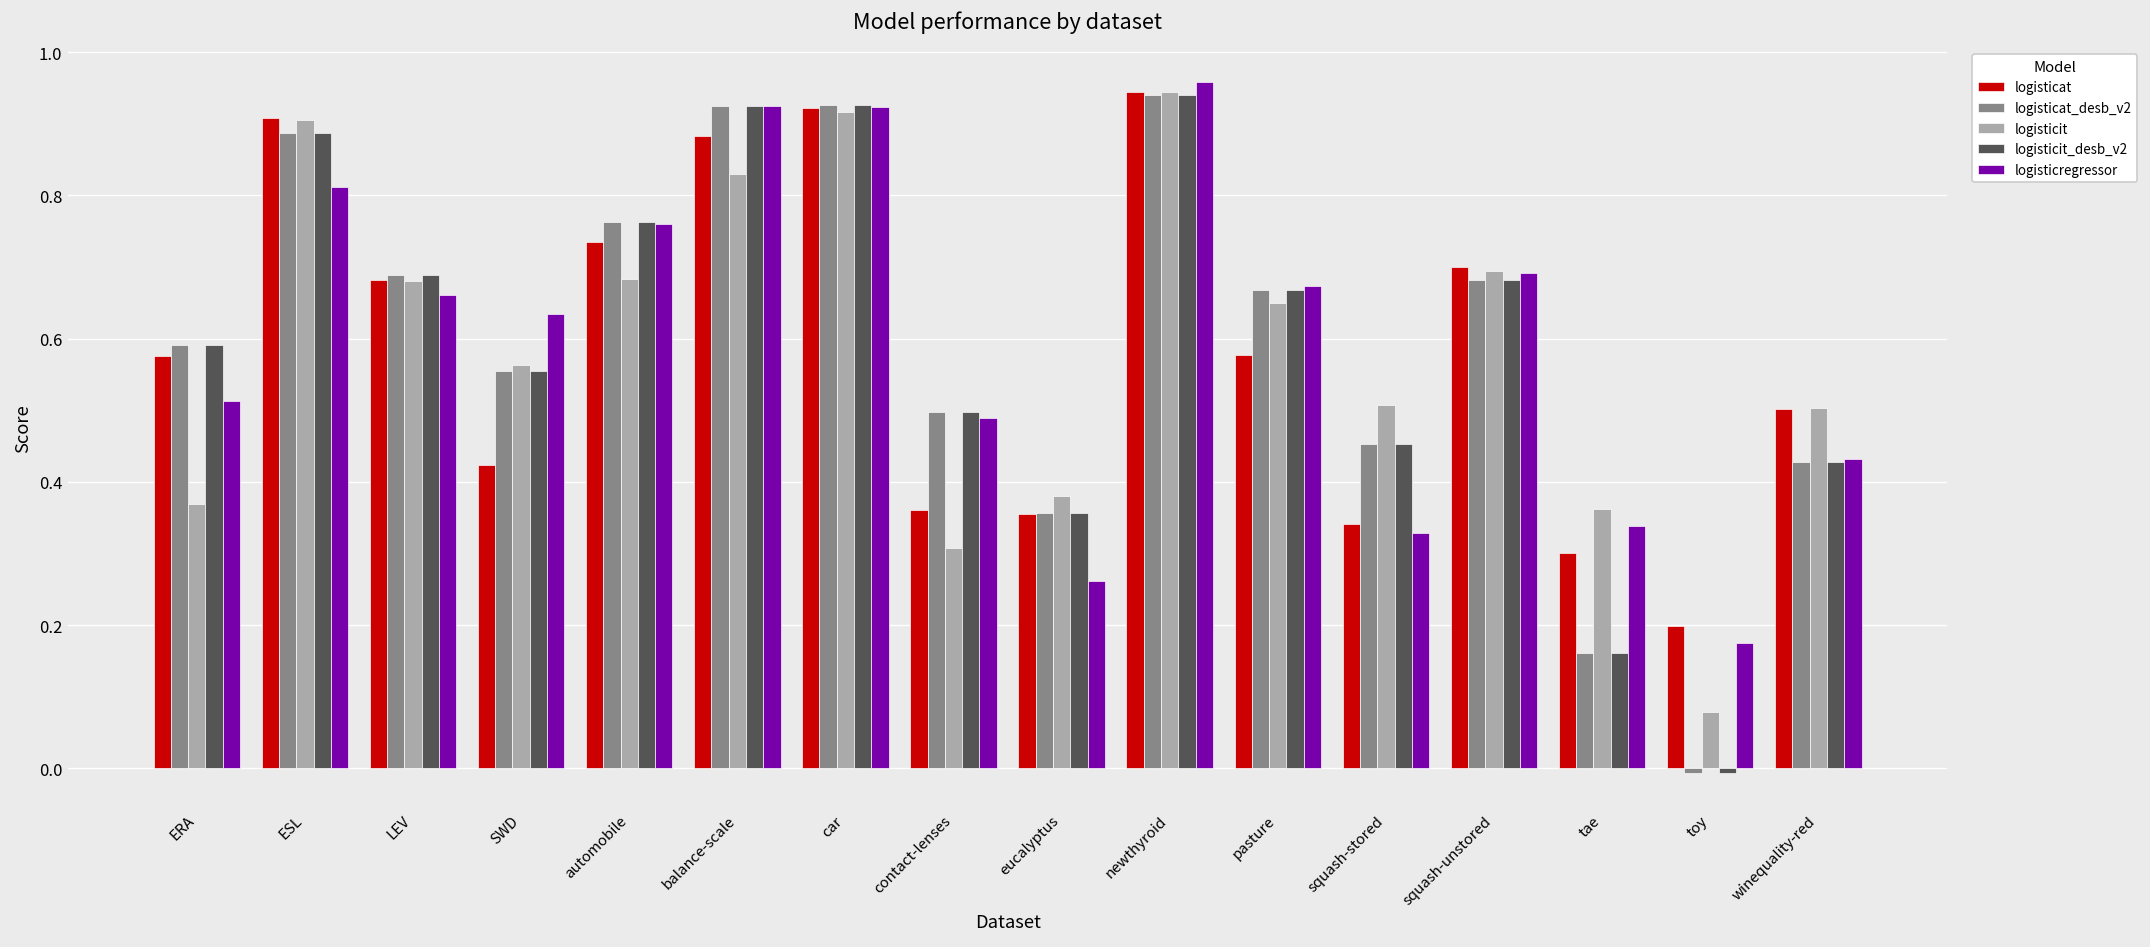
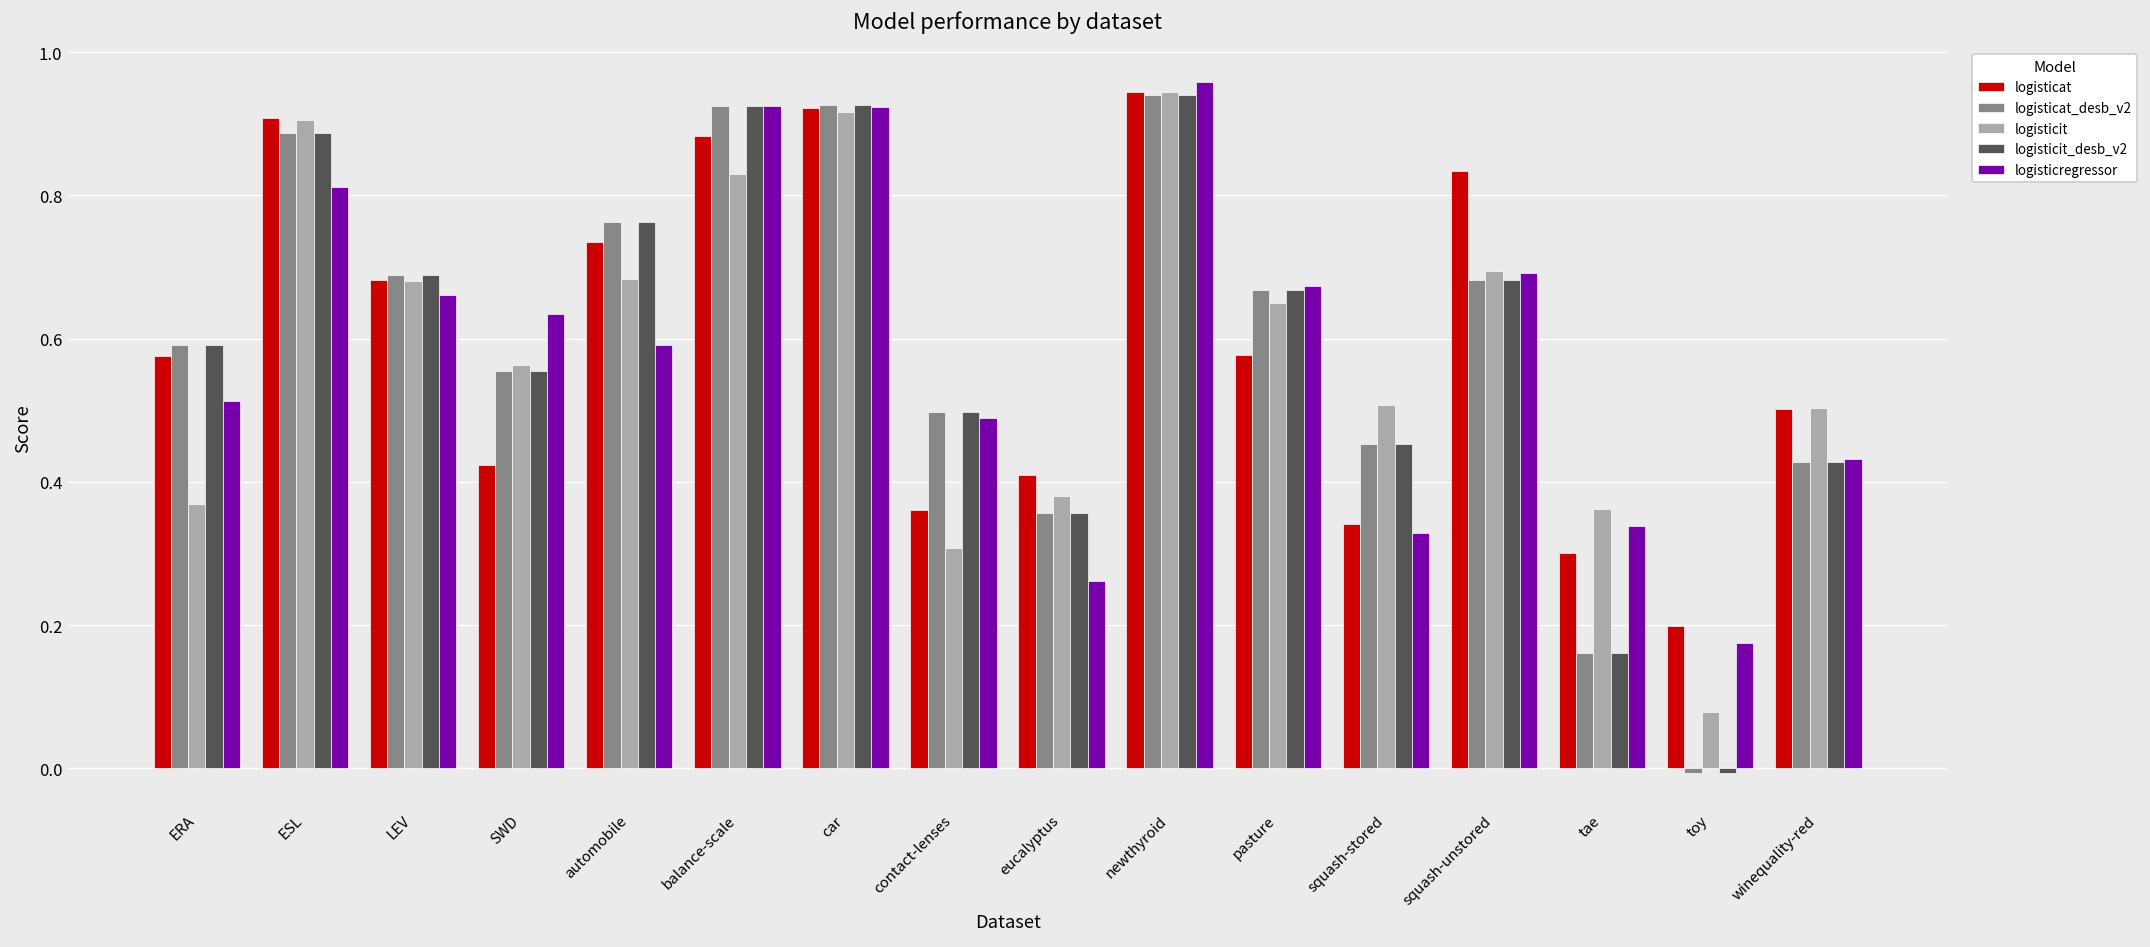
logisticregressor, automobile: 0.76 -> 0.59
logisticat, eucalyptus: 0.36 -> 0.41
logisticat, squash-unstored: 0.70 -> 0.83
